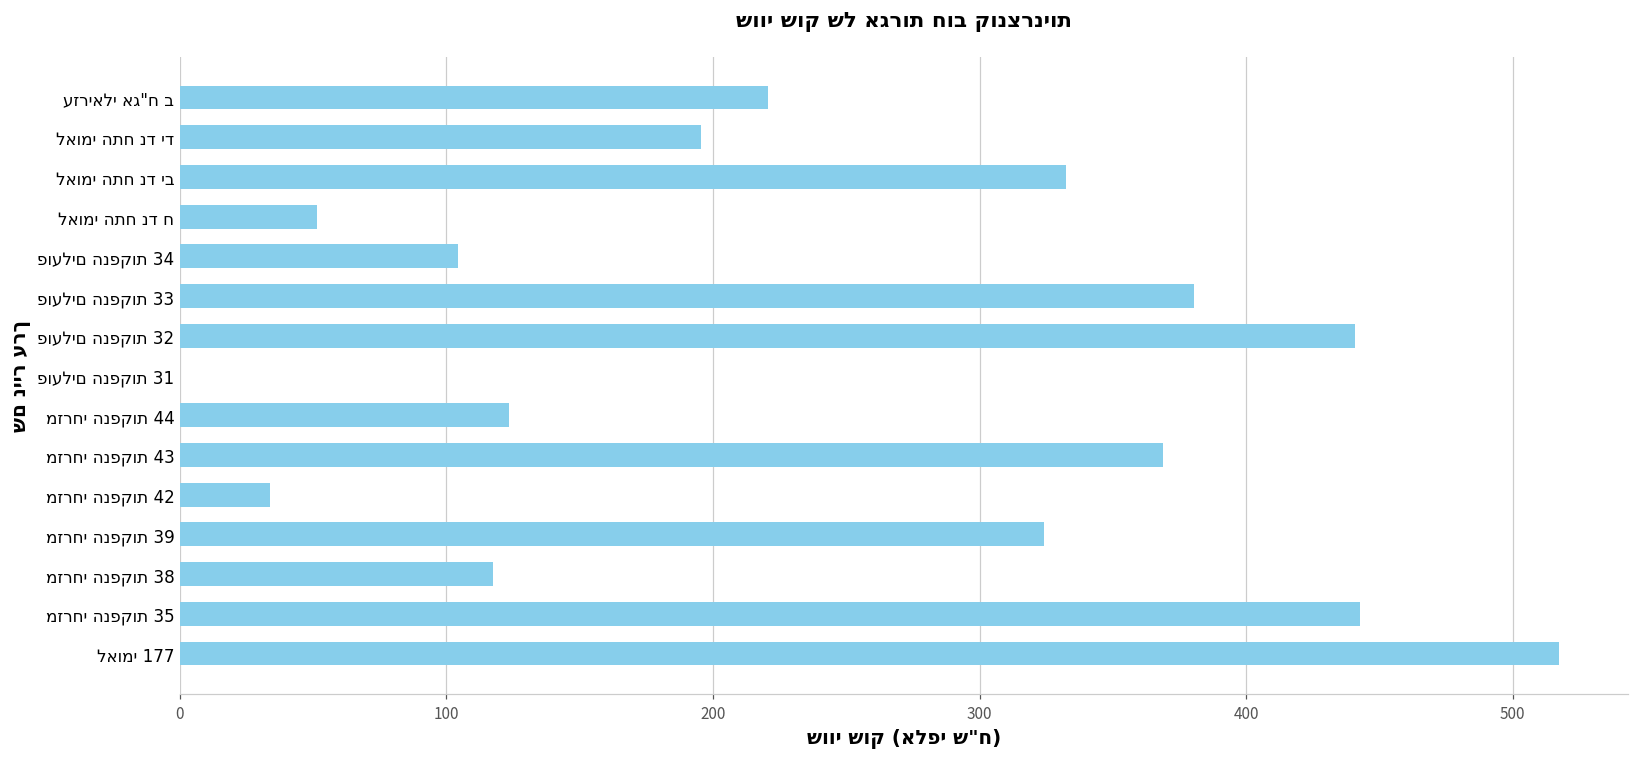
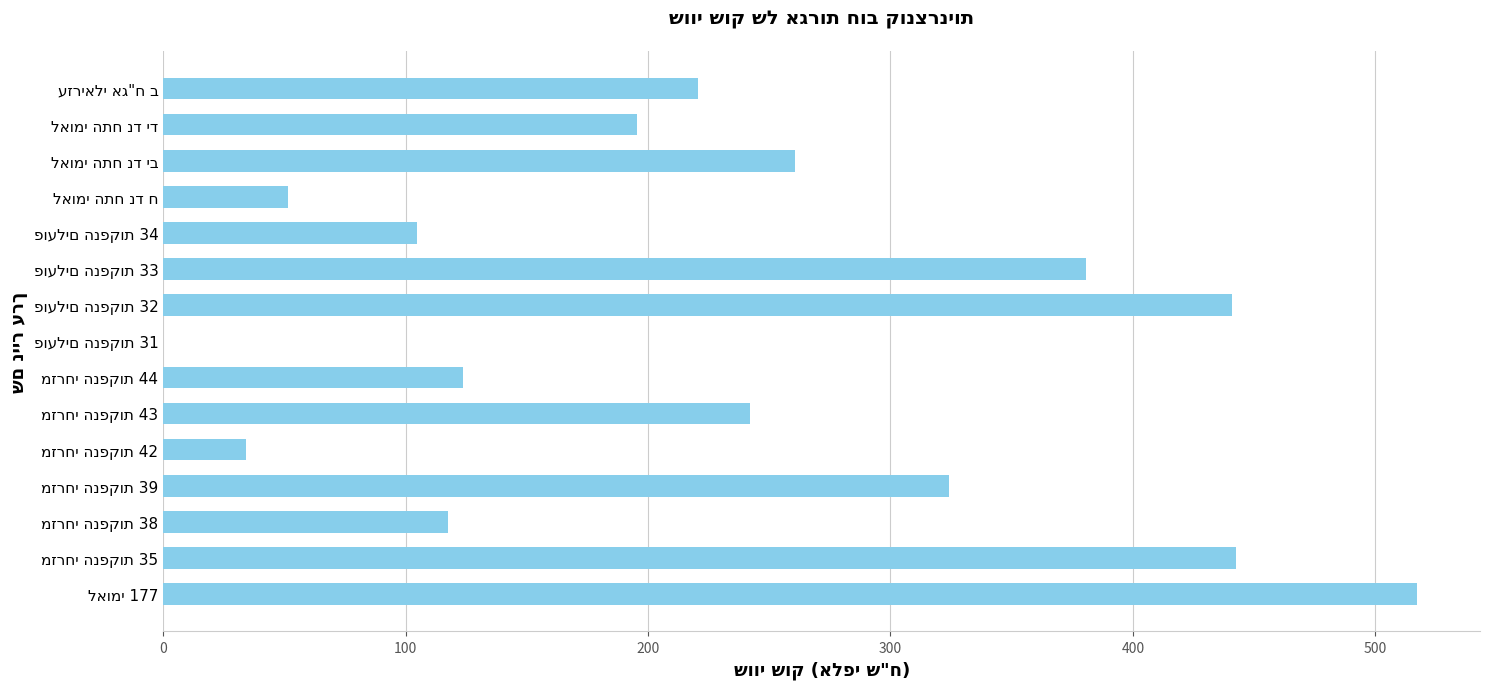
לאומי התח נד יב: 333 -> 261
מזרחי הנפקות 43: 369 -> 242
